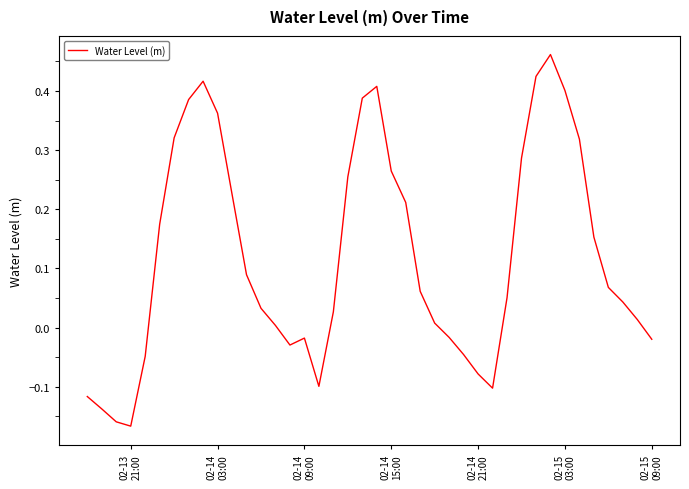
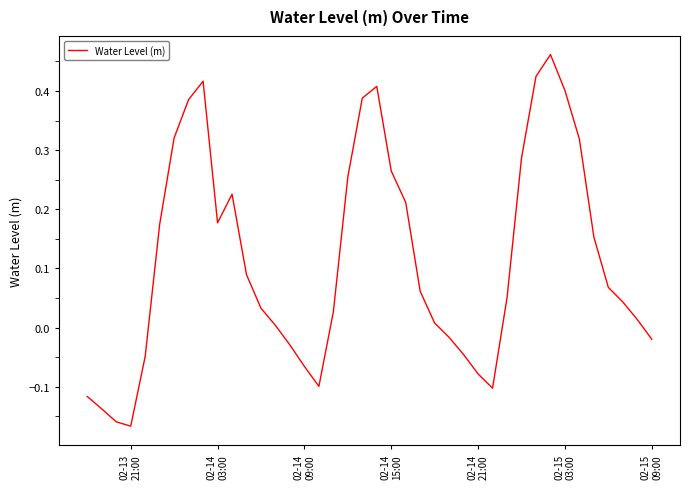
02-14 03:00: 0.36 -> 0.18
02-14 09:00: -0.02 -> -0.07
